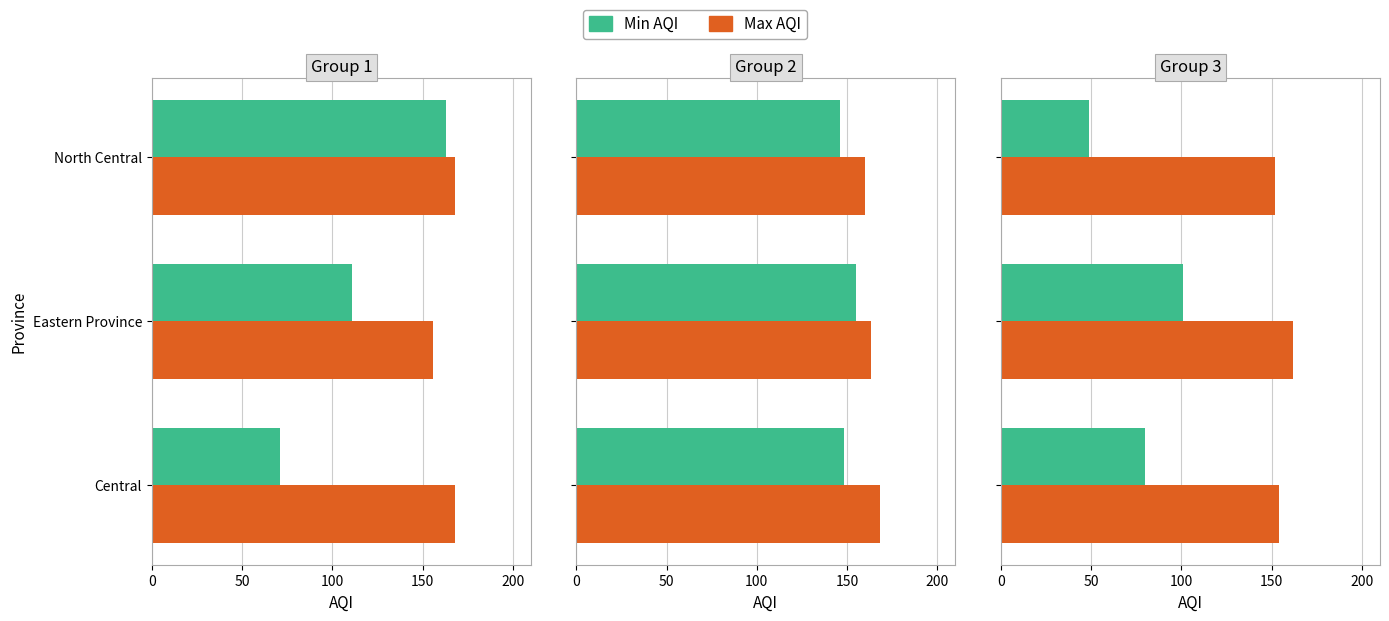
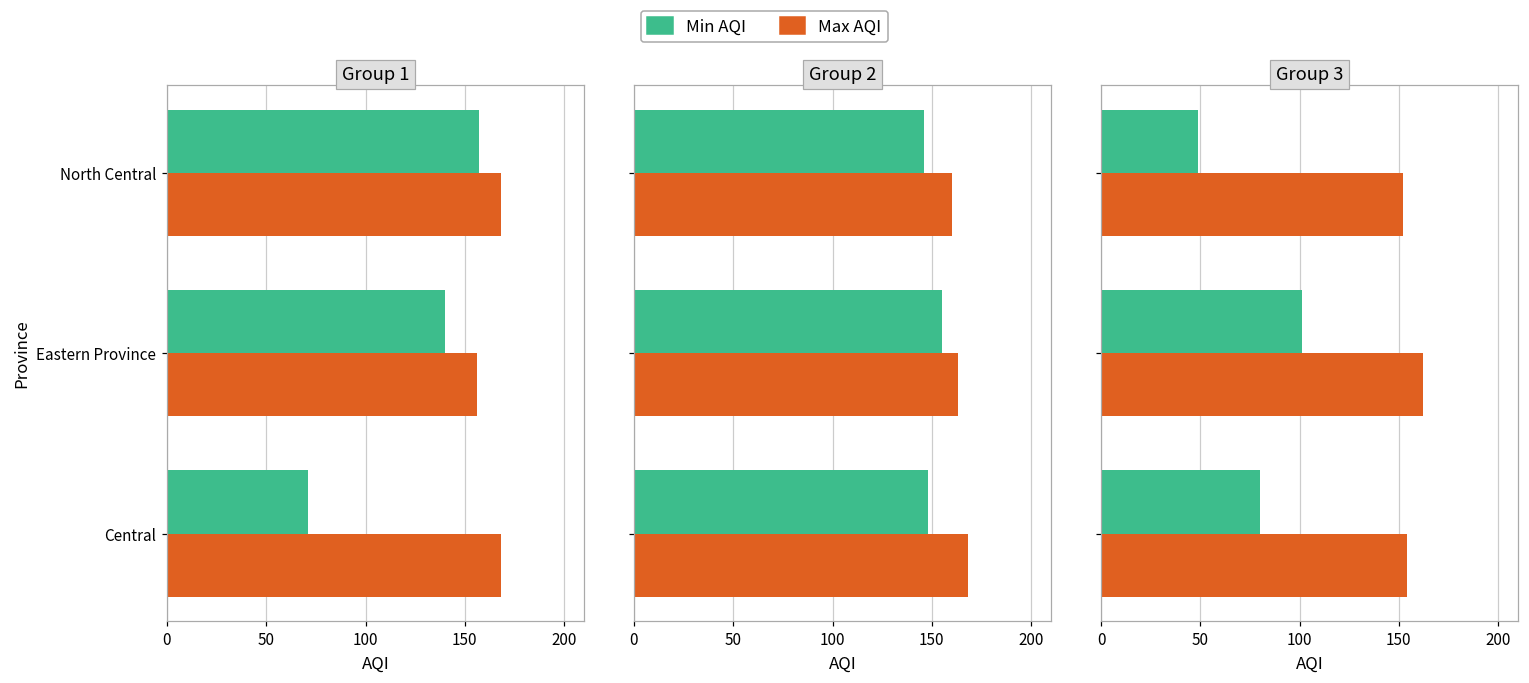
Group 1, Min AQI, North Central: 163 -> 157
Group 1, Min AQI, Eastern Province: 111 -> 140
